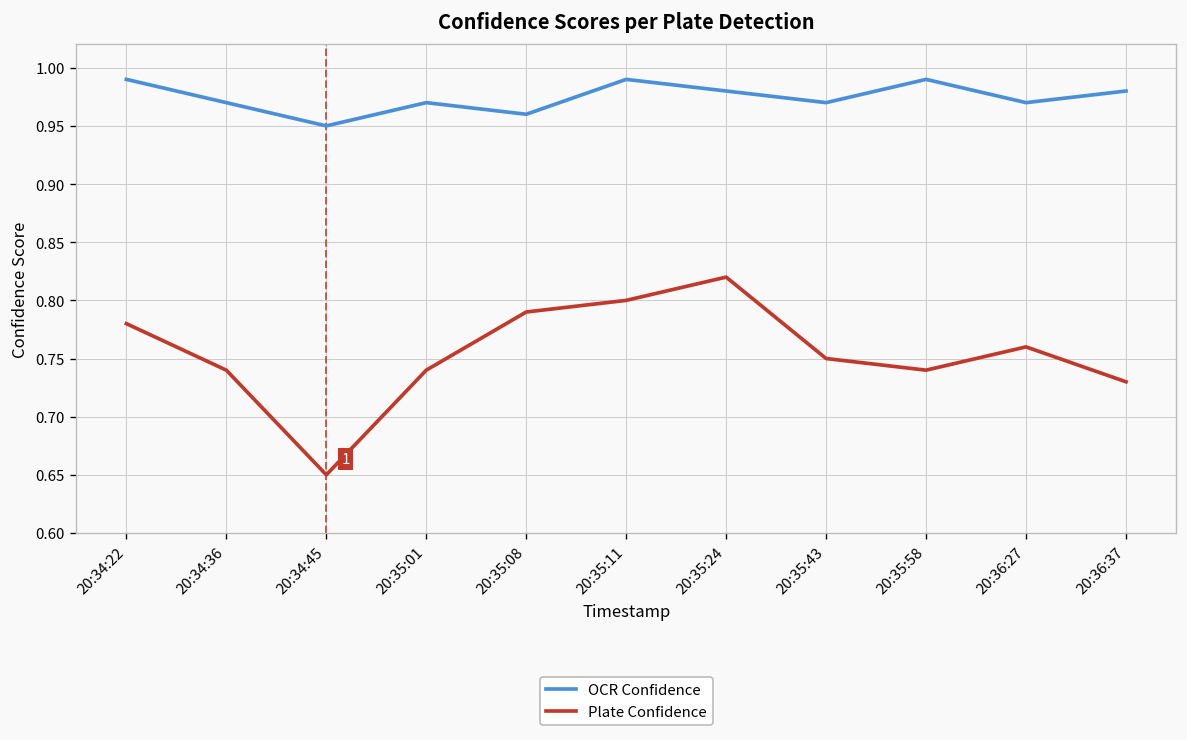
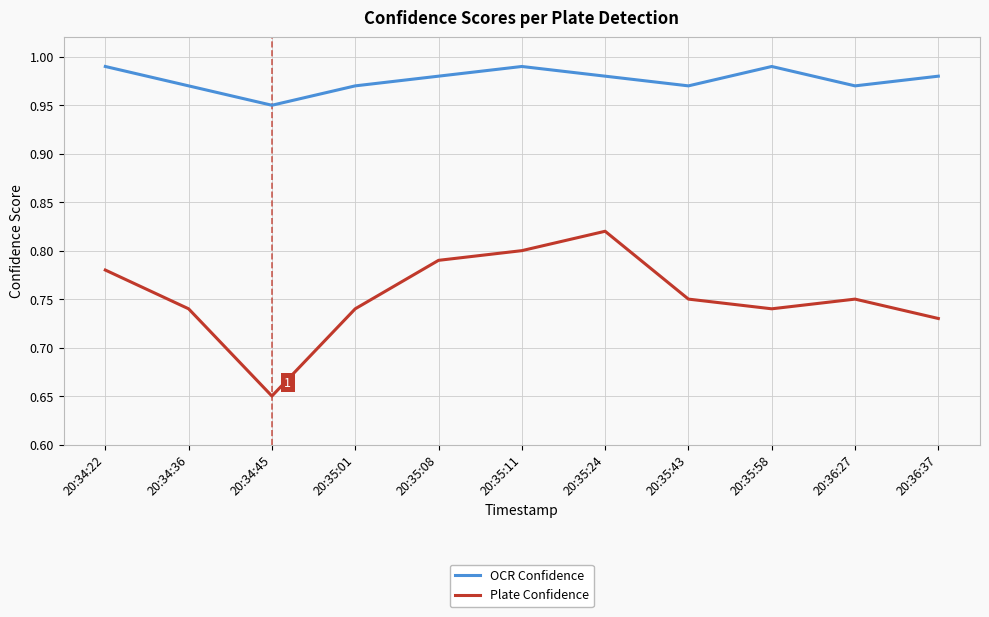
OCR Confidence, 20:35:08: 0.96 -> 0.98
Plate Confidence, 20:36:27: 0.76 -> 0.75
